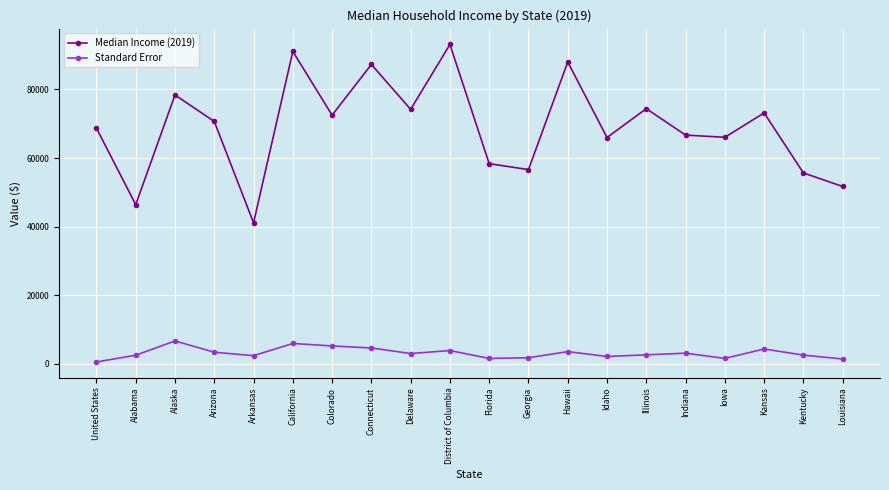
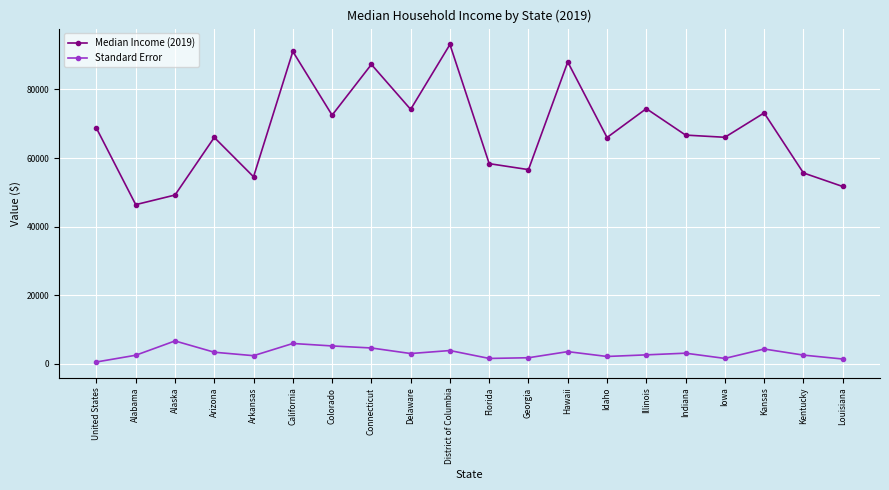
Median Income (2019), Alaska: 78000 -> 49000
Median Income (2019), Arizona: 71000 -> 66000
Median Income (2019), Arkansas: 41000 -> 55000
